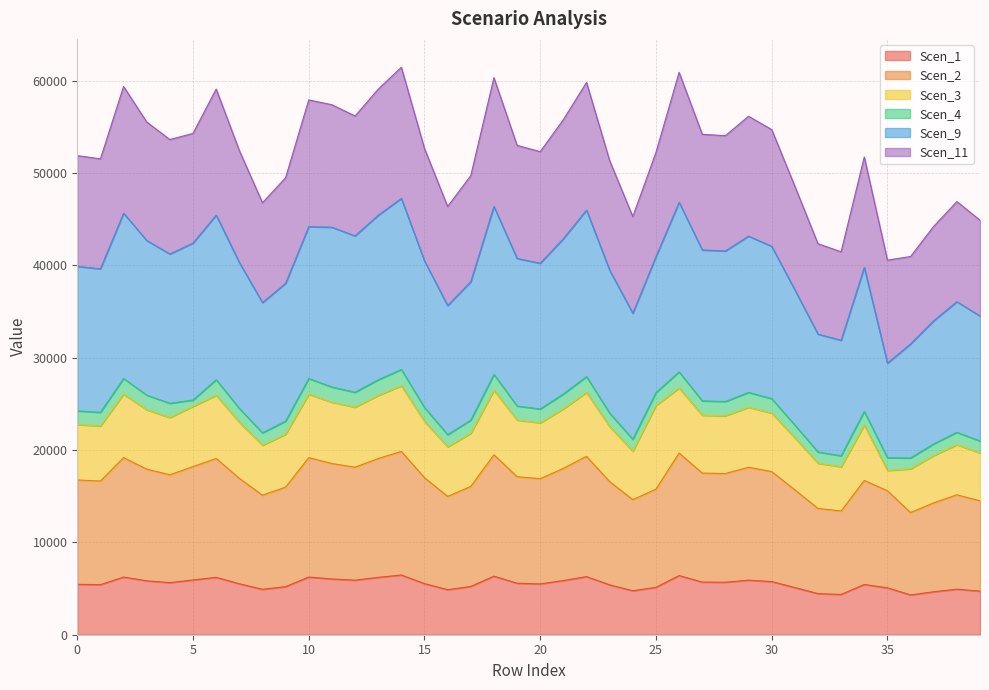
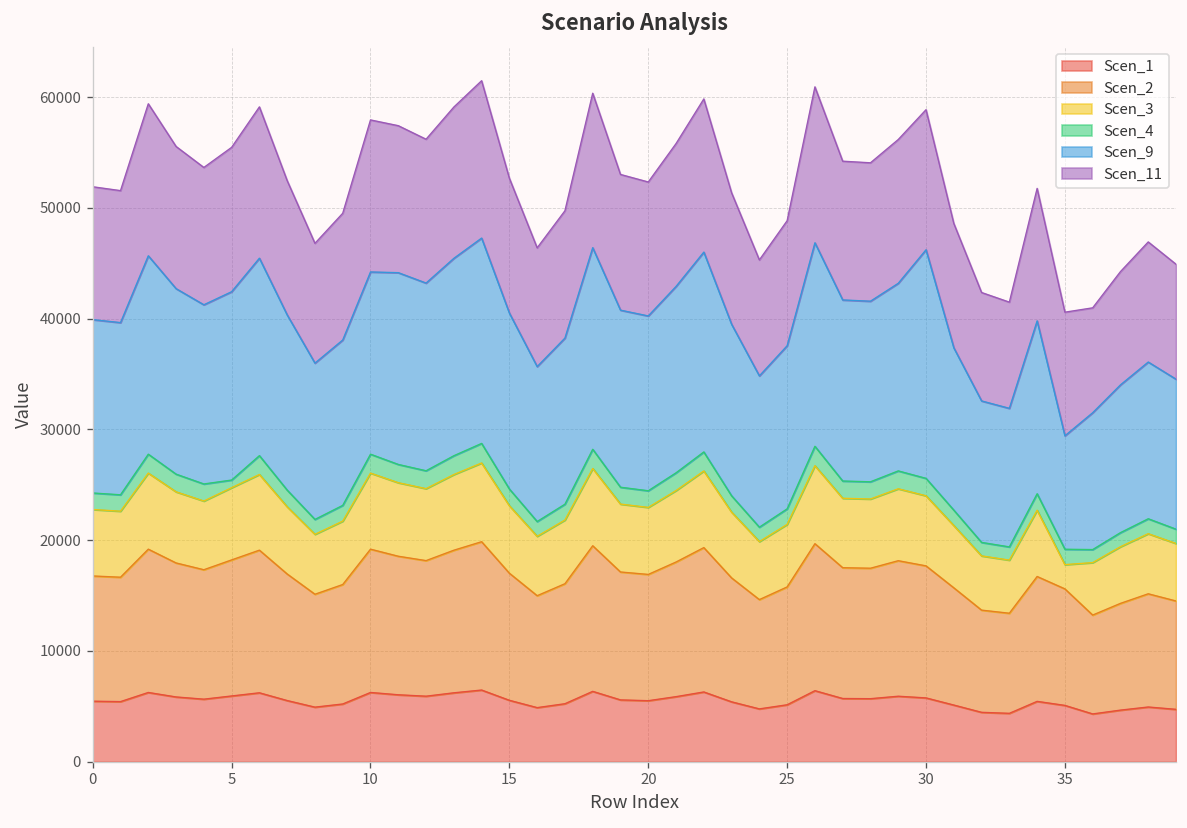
Scen_11, 5: 12000 -> 13000
Scen_3, 25: 9000 -> 6000
Scen_9, 30: 17000 -> 21000
